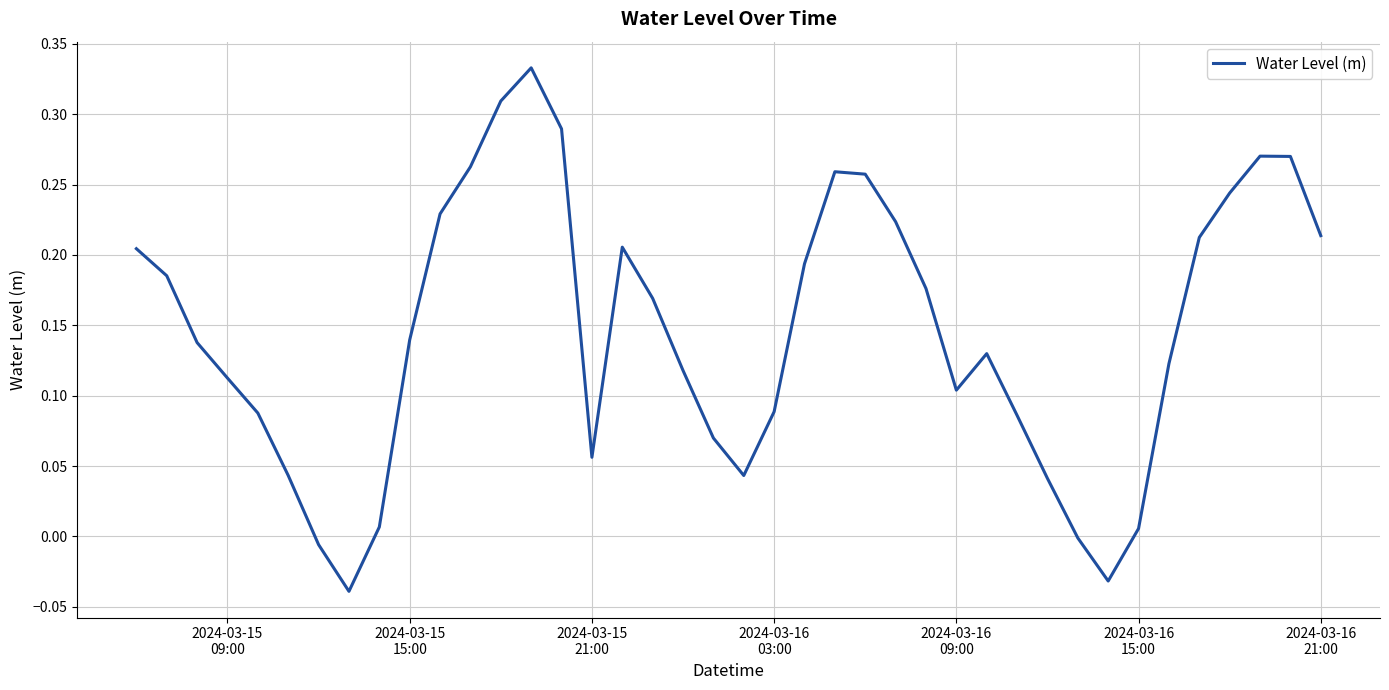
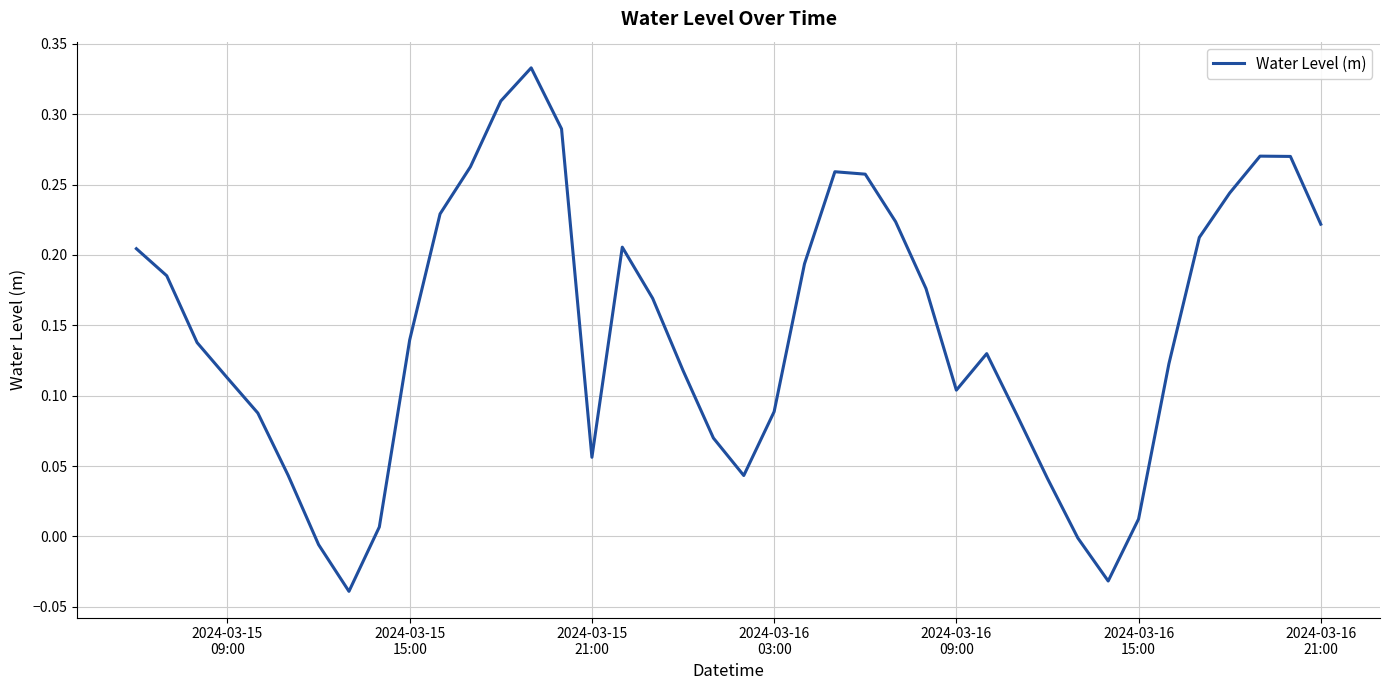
2024-03-16 15:00: 0.006 -> 0.012
2024-03-16 21:00: 0.214 -> 0.222
